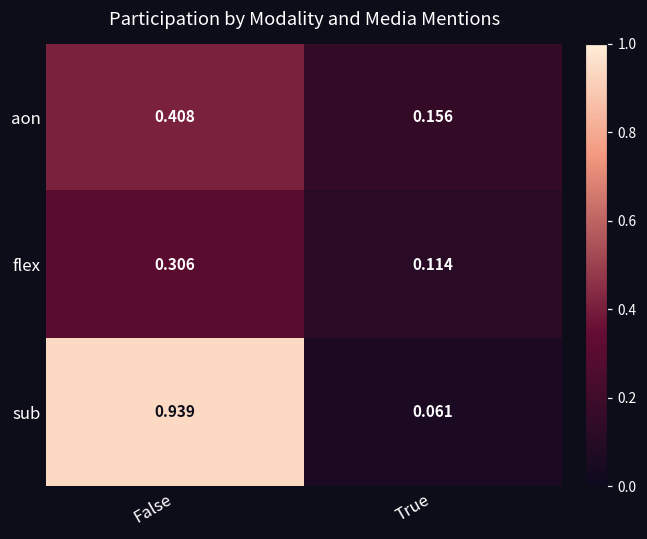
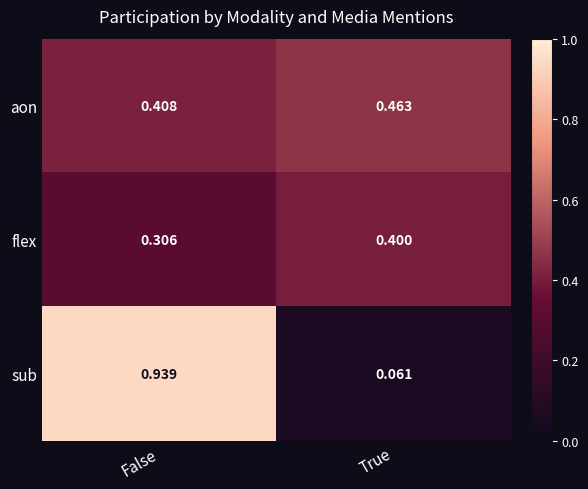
aon, True: 0.156 -> 0.463
flex, True: 0.114 -> 0.400
